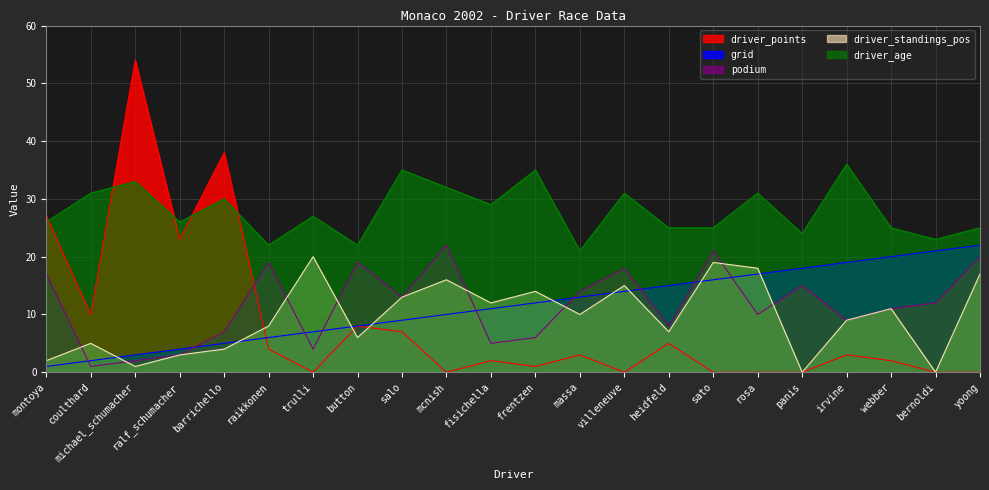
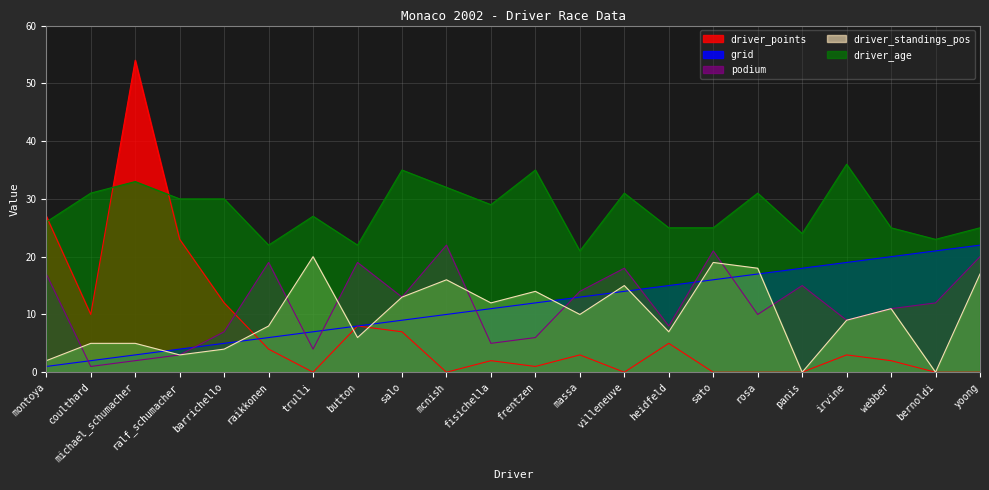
driver_standings_pos, michael_schumacher: 1 -> 5
driver_age, ralf_schumacher: 26 -> 30
driver_points, barrichello: 38 -> 12
